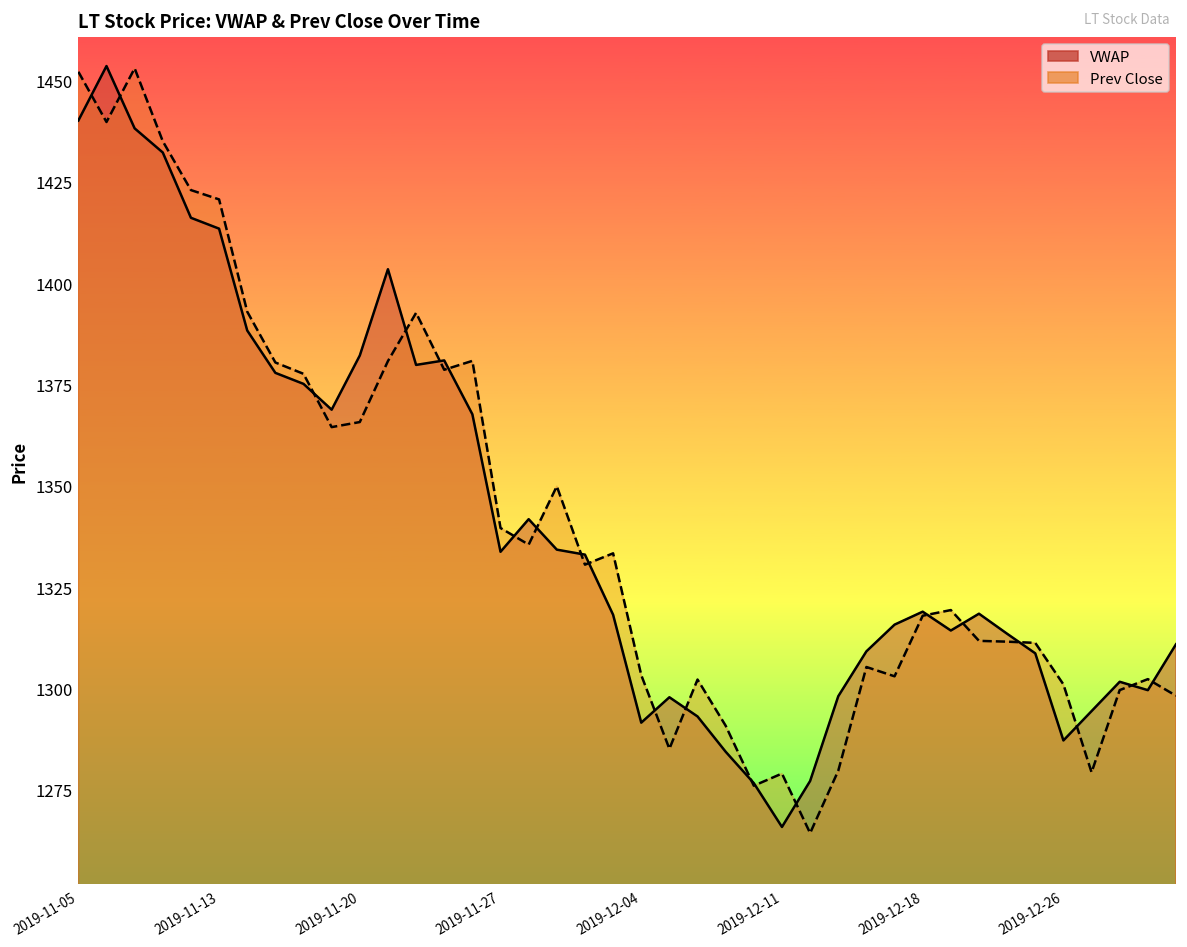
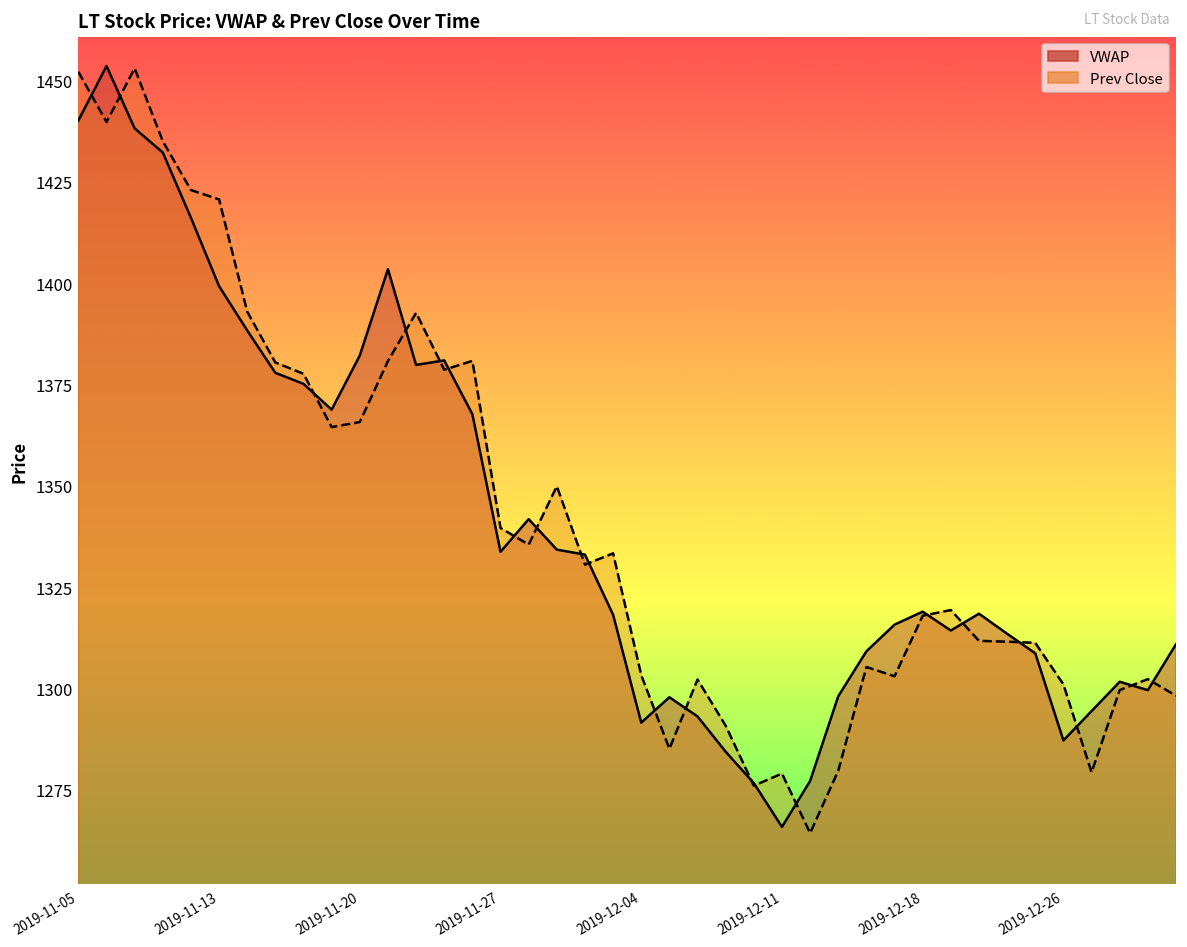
VWAP, 2019-11-13: 1413 -> 1399
